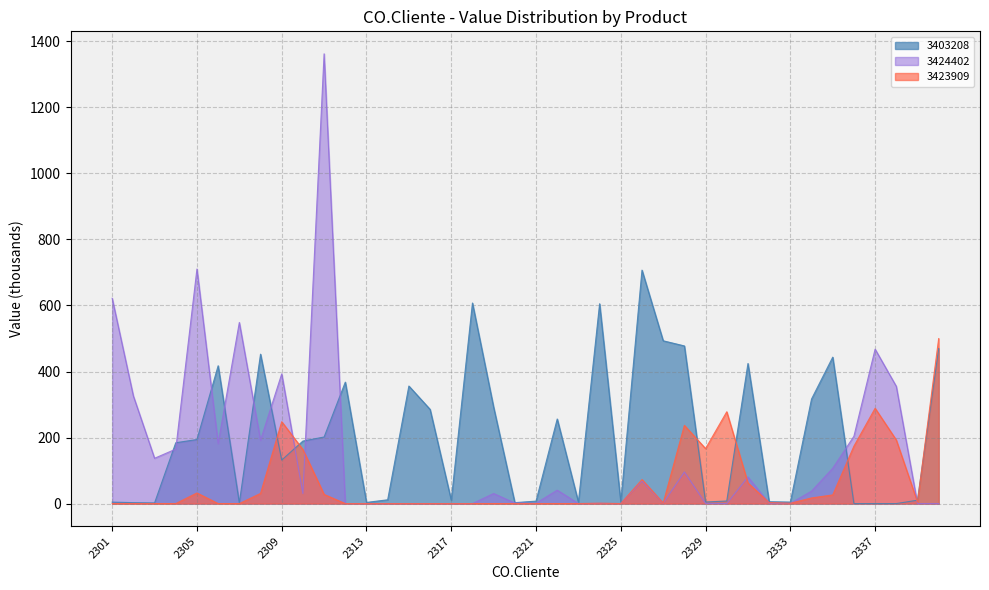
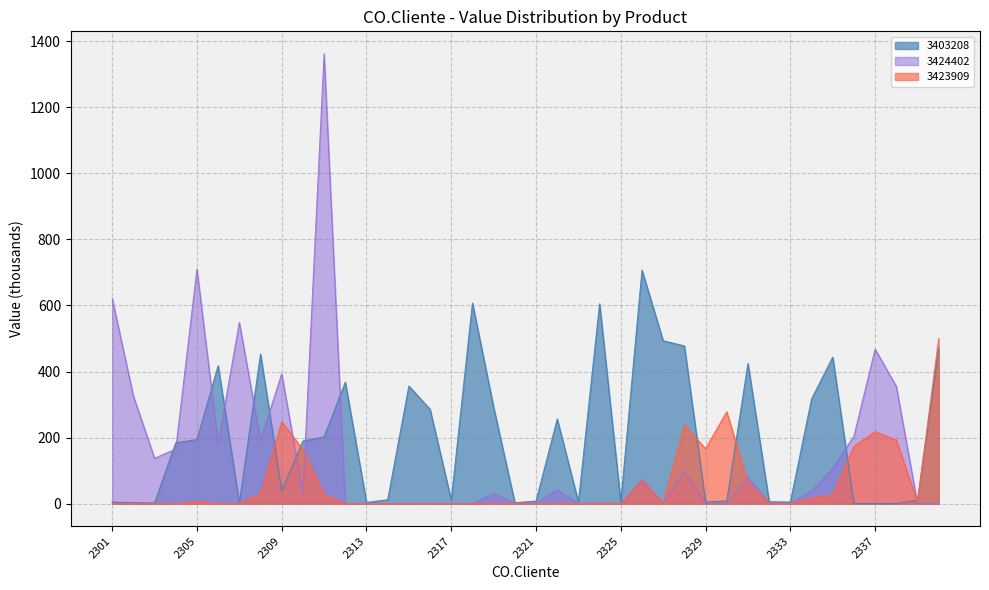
3423909, 2305: 30 -> 10
3403208, 2309: 130 -> 40
3423909, 2337: 290 -> 220
